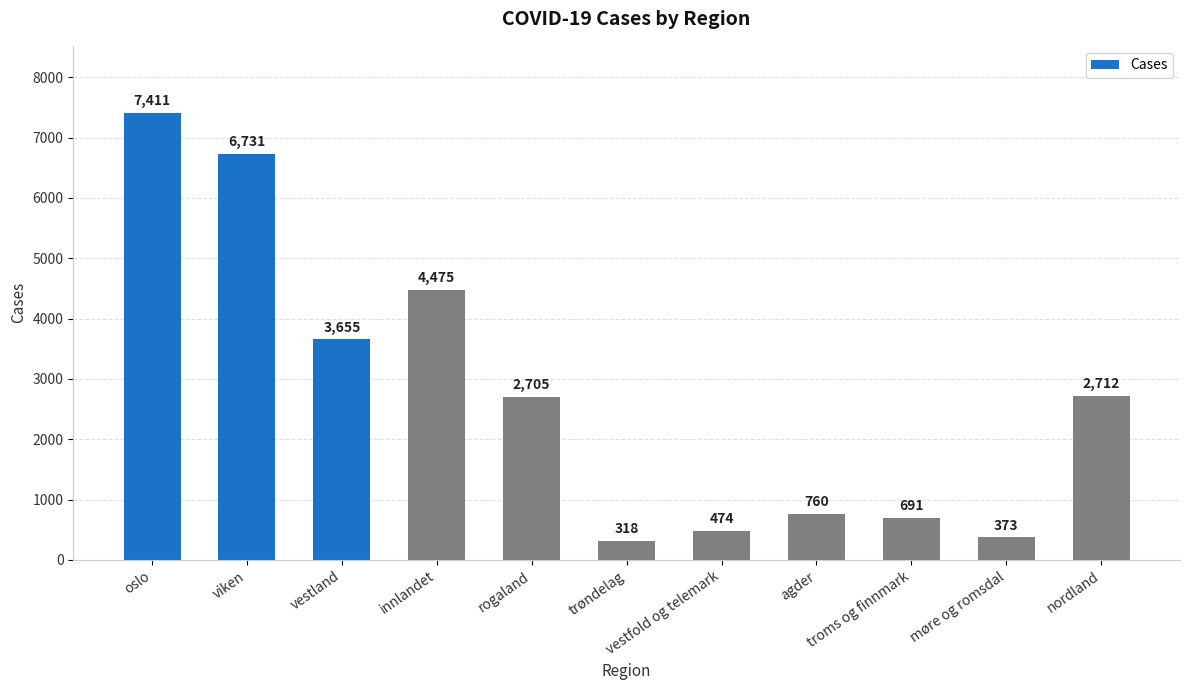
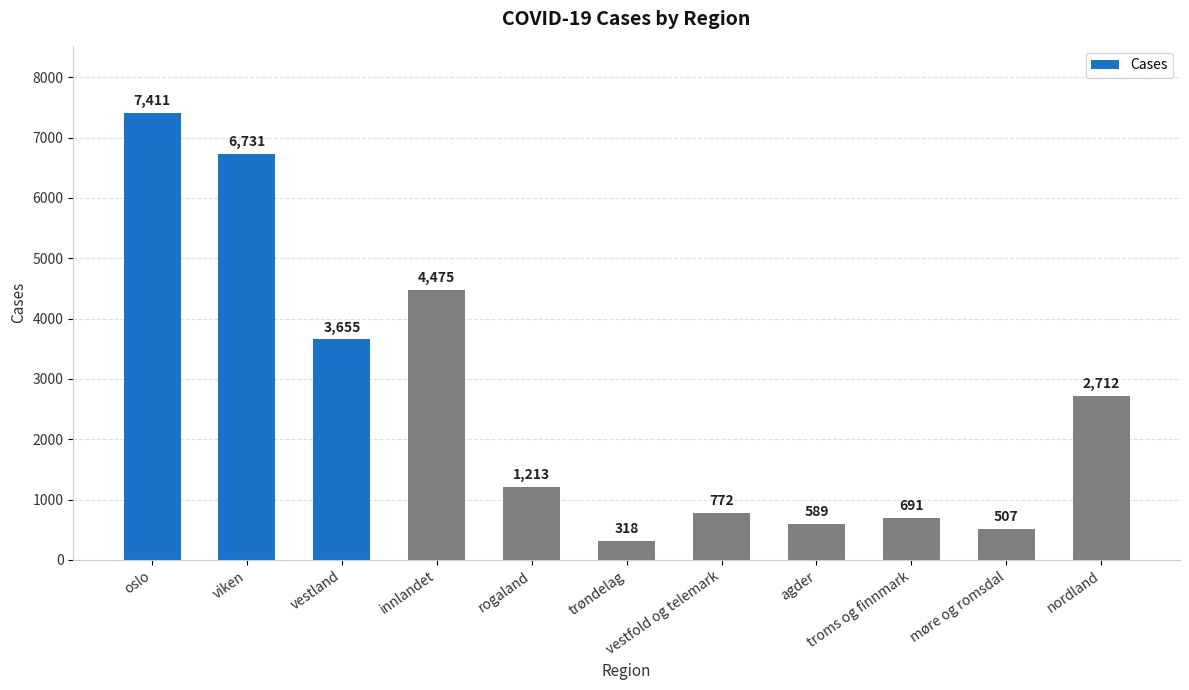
rogaland: 2,705 -> 1,213
vestfold og telemark: 474 -> 772
agder: 760 -> 589
møre og romsdal: 373 -> 507
